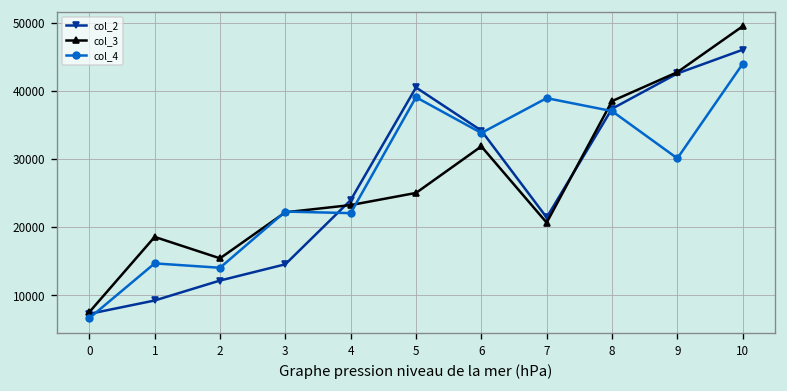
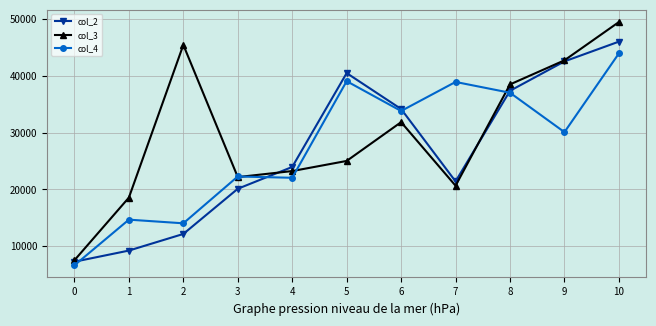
col_3, 2: 15000 -> 45000
col_2, 3: 15000 -> 20000
